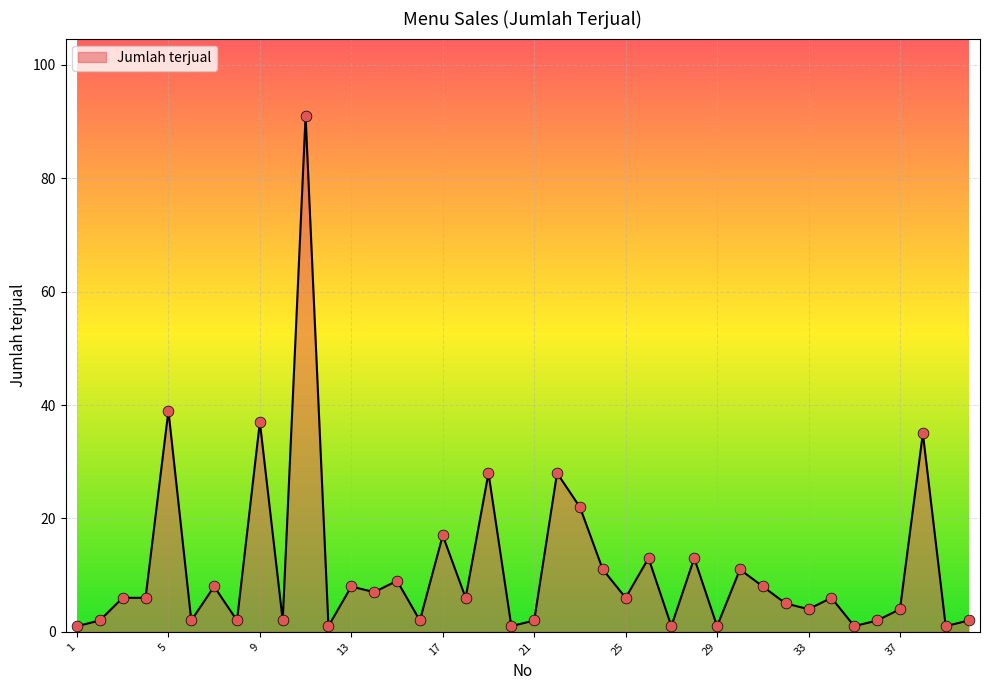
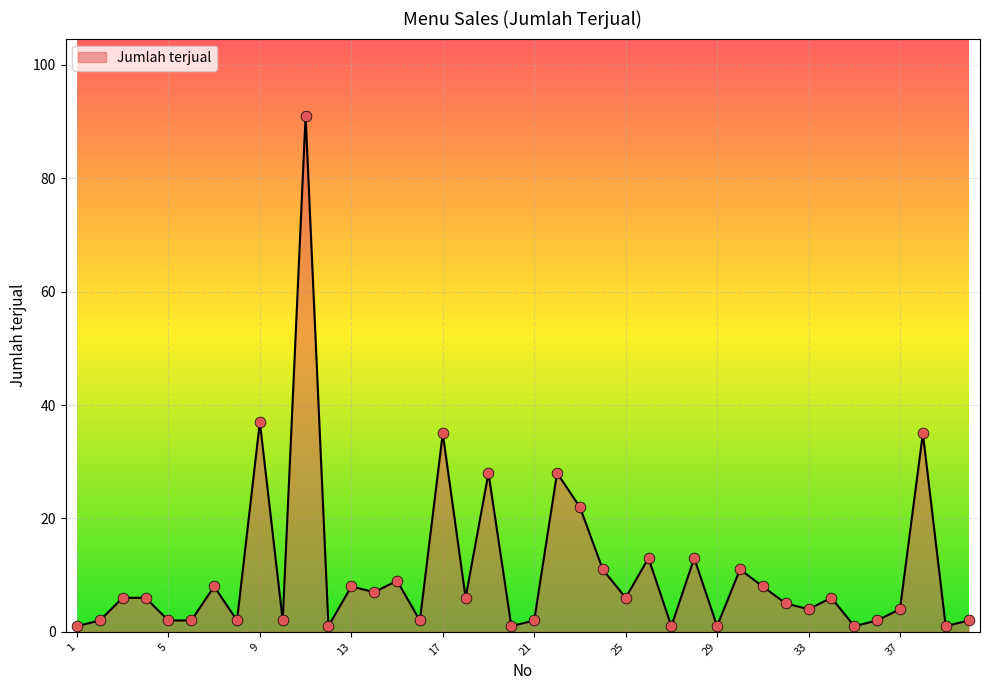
5: 39 -> 2
17: 17 -> 35
